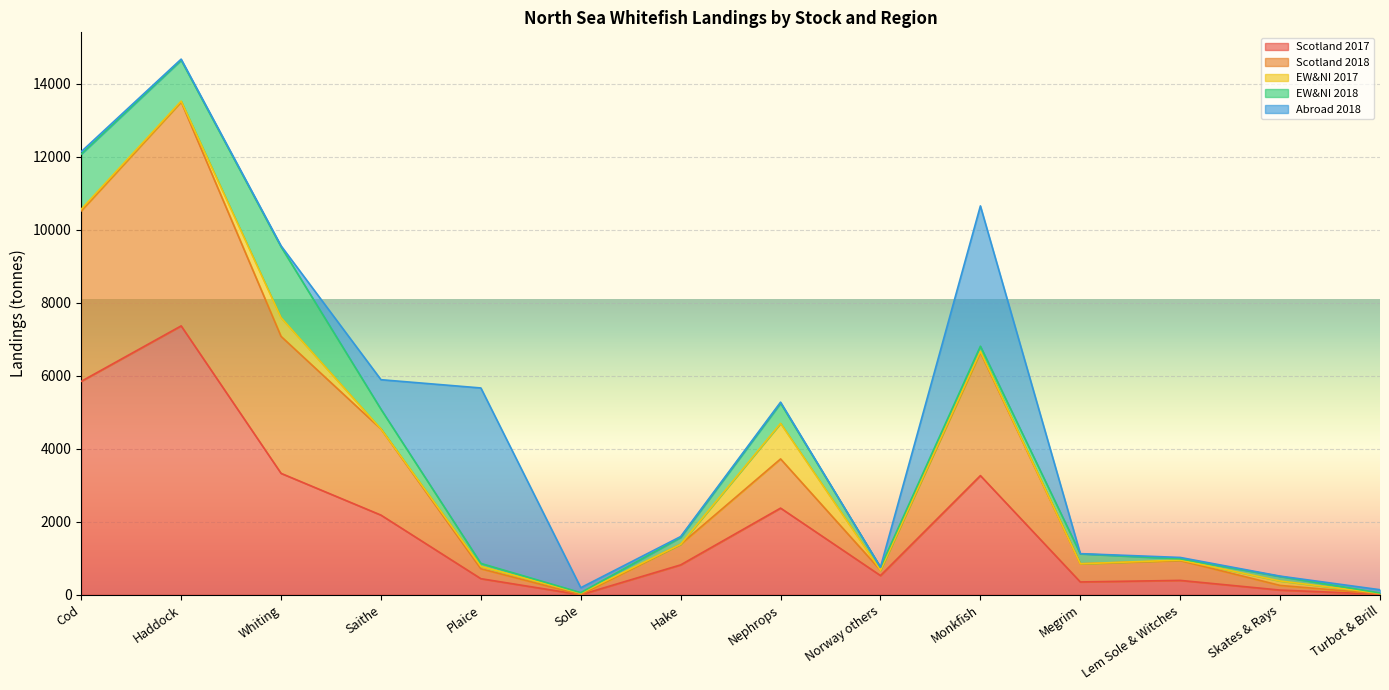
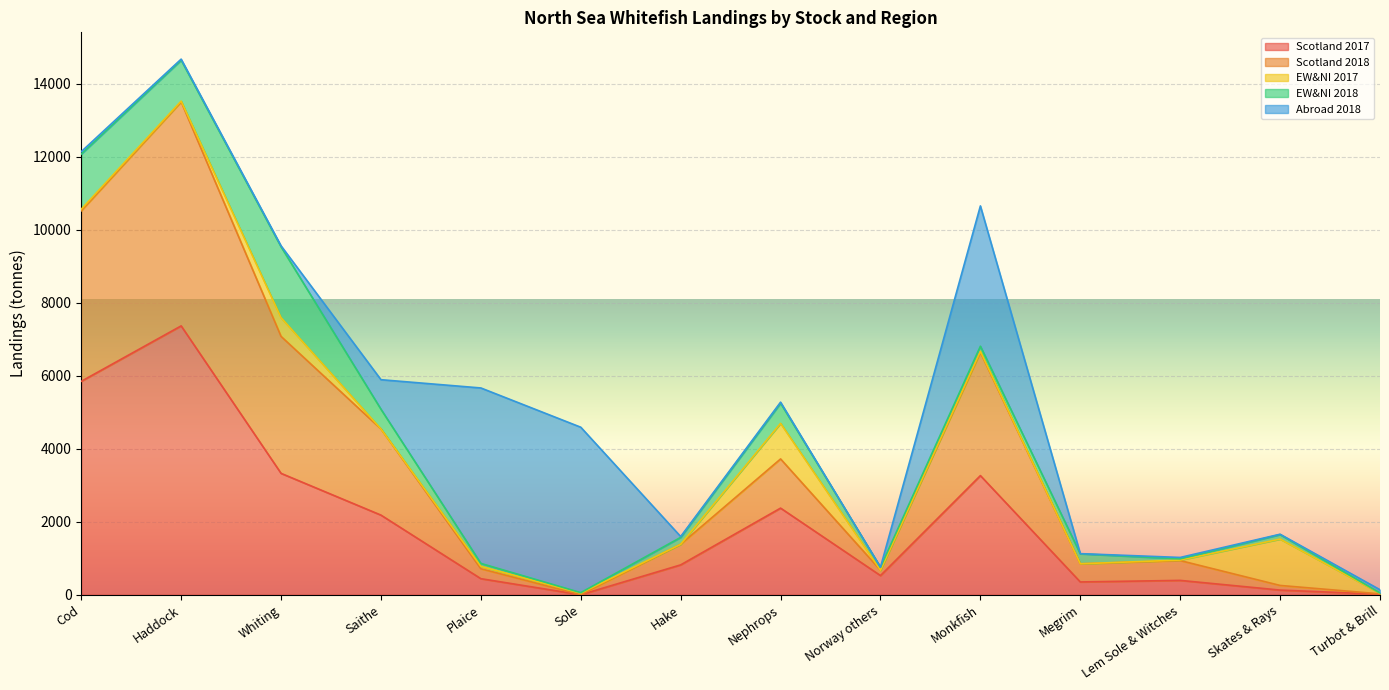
Abroad 2018, Sole: 100 -> 4500
EW&NI 2017, Skates & Rays: 100 -> 1300
